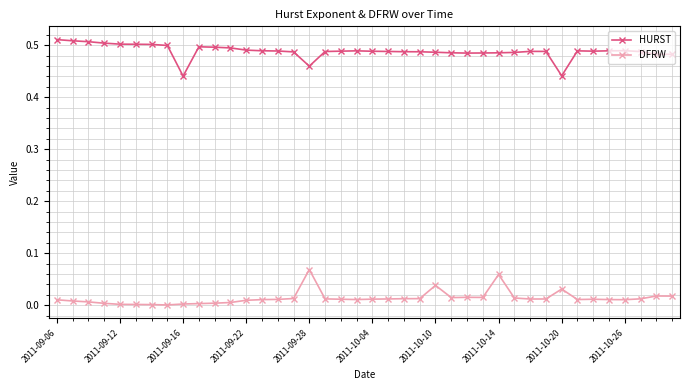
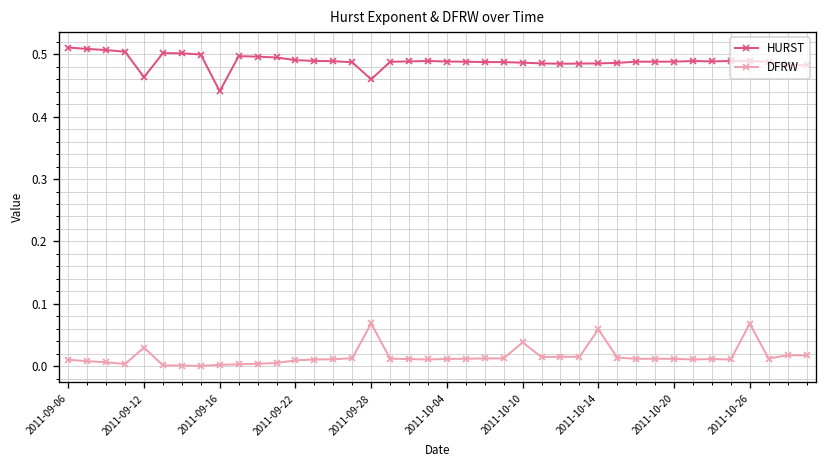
HURST, 2011-09-12: 0.50 -> 0.46
DFRW, 2011-09-12: 0.00 -> 0.03
HURST, 2011-10-20: 0.44 -> 0.49
DFRW, 2011-10-20: 0.03 -> 0.01
DFRW, 2011-10-26: 0.01 -> 0.07
